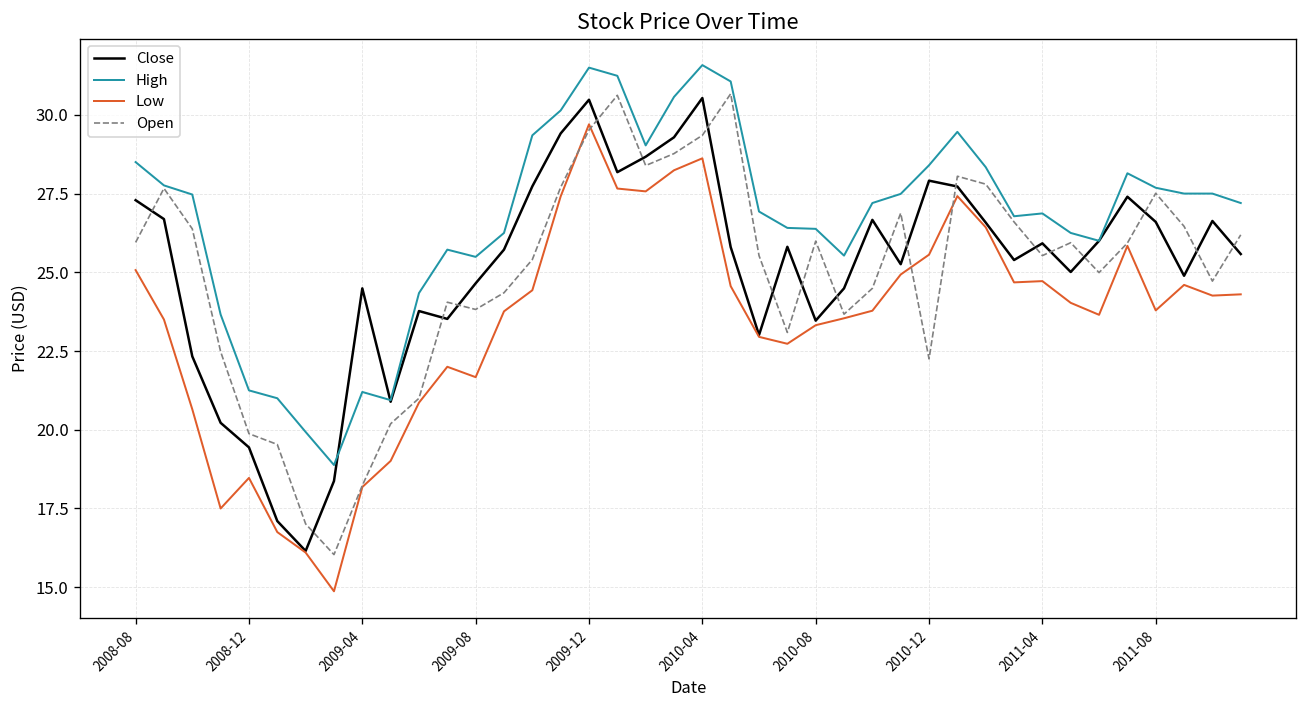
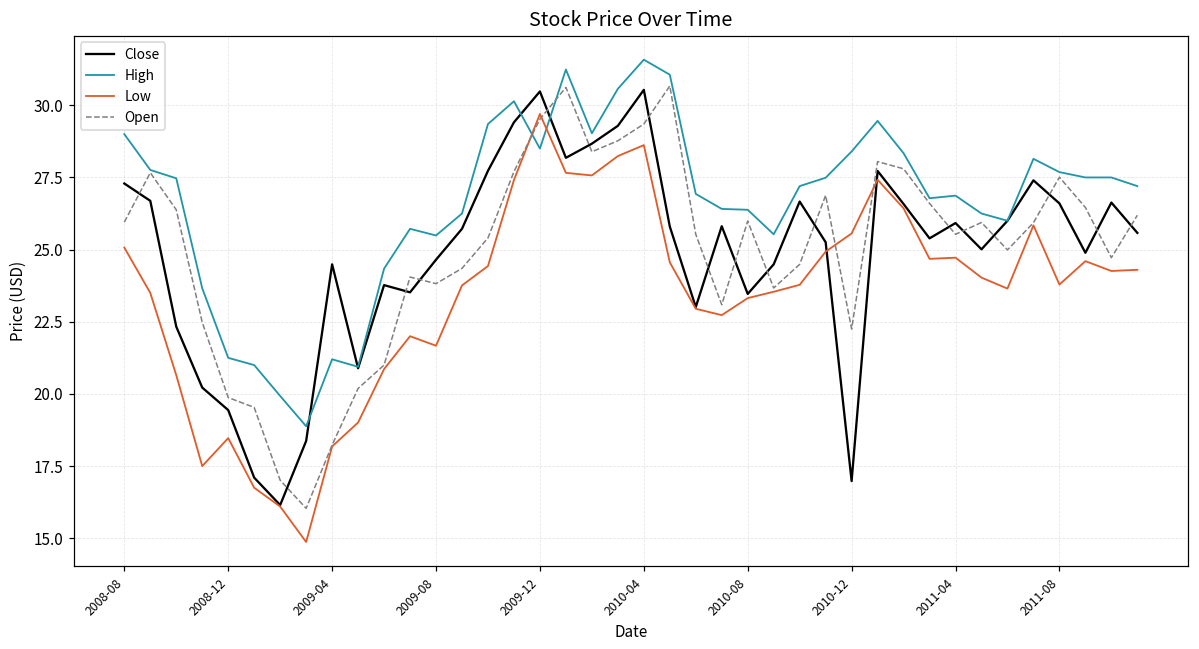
High, 2008-08: 28.5 -> 29.0
High, 2009-12: 31.5 -> 28.5
Close, 2010-12: 27.9 -> 17.0
